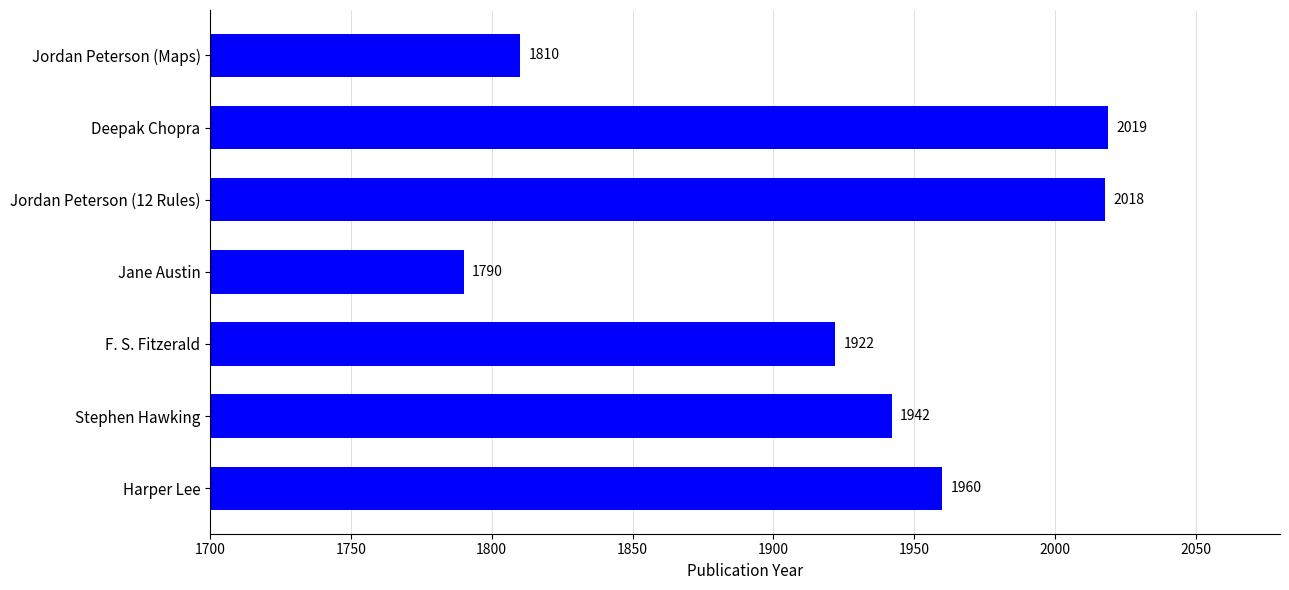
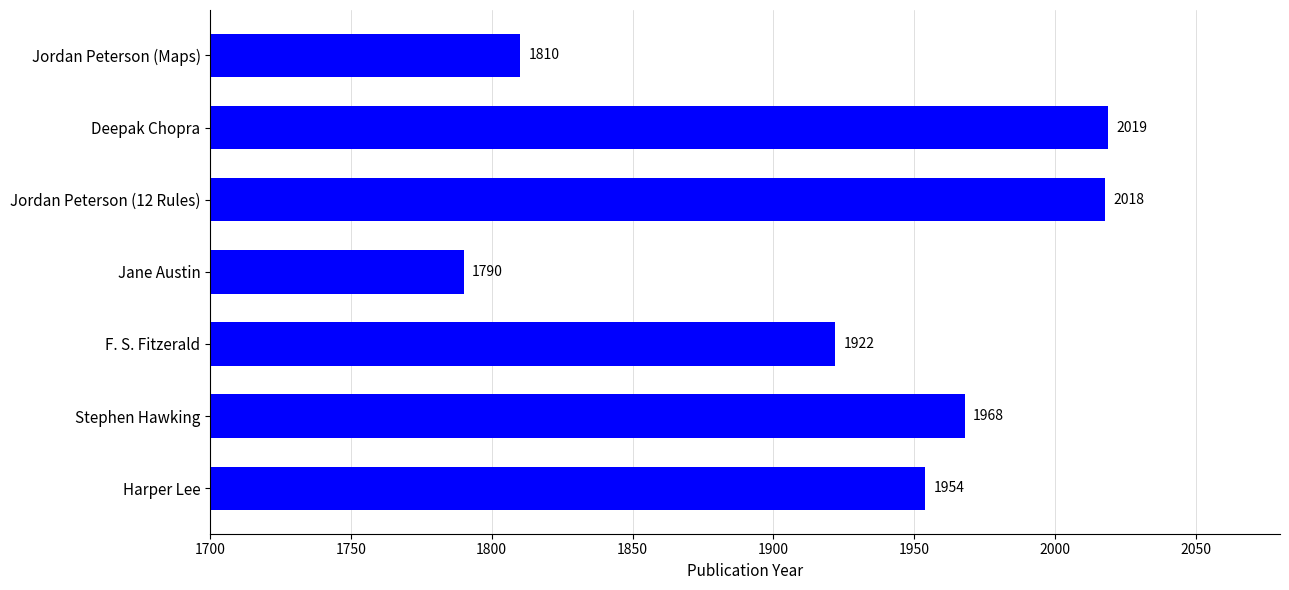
Stephen Hawking: 1942 -> 1968
Harper Lee: 1960 -> 1954
